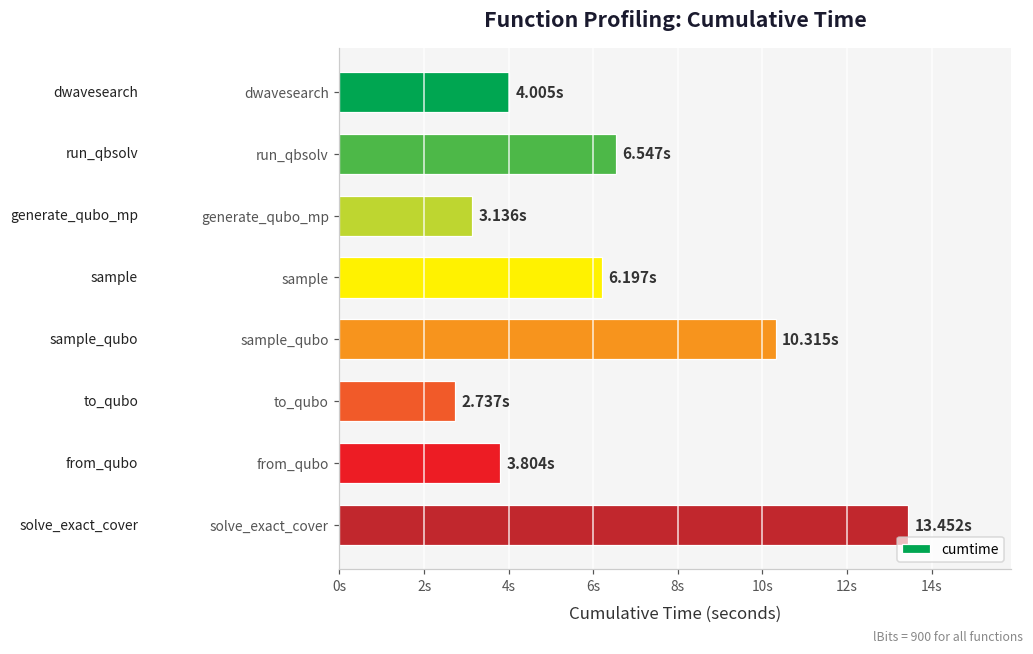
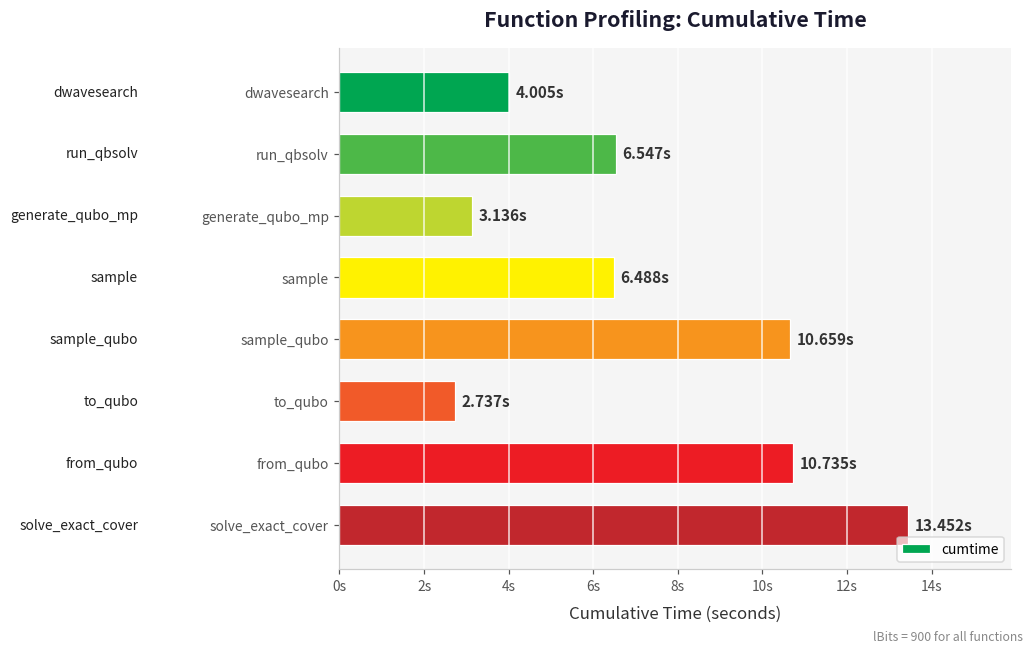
sample: 6.197s -> 6.488s
sample_qubo: 10.315s -> 10.659s
from_qubo: 3.804s -> 10.735s
